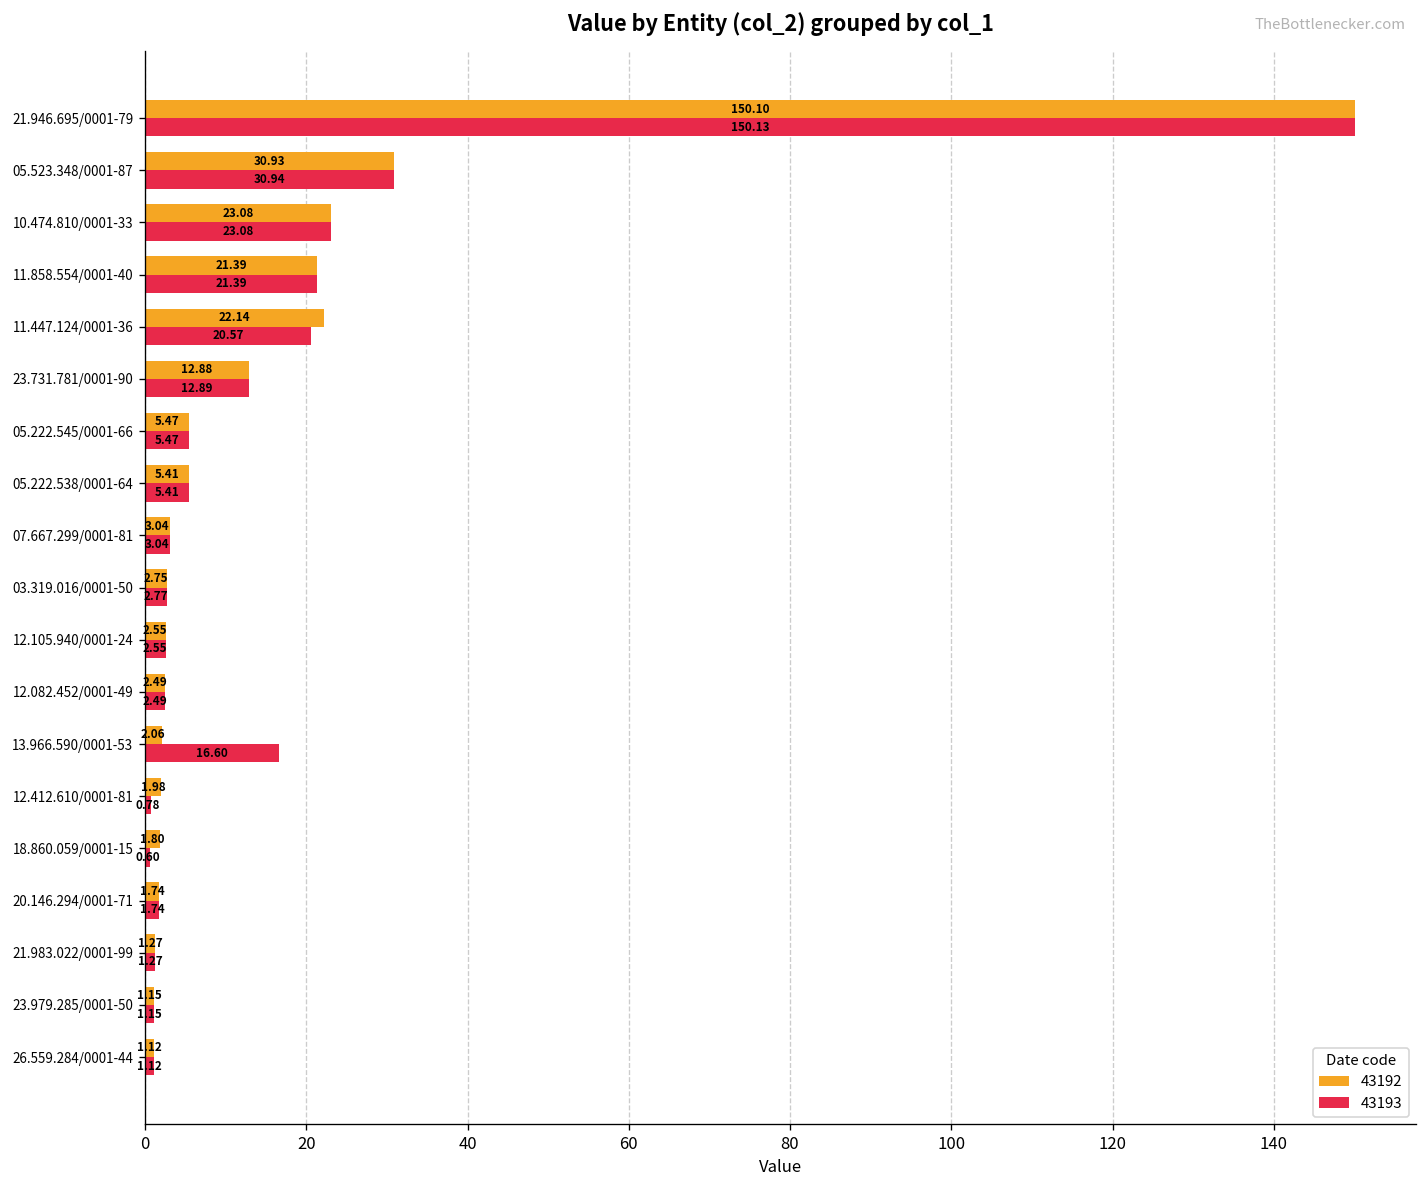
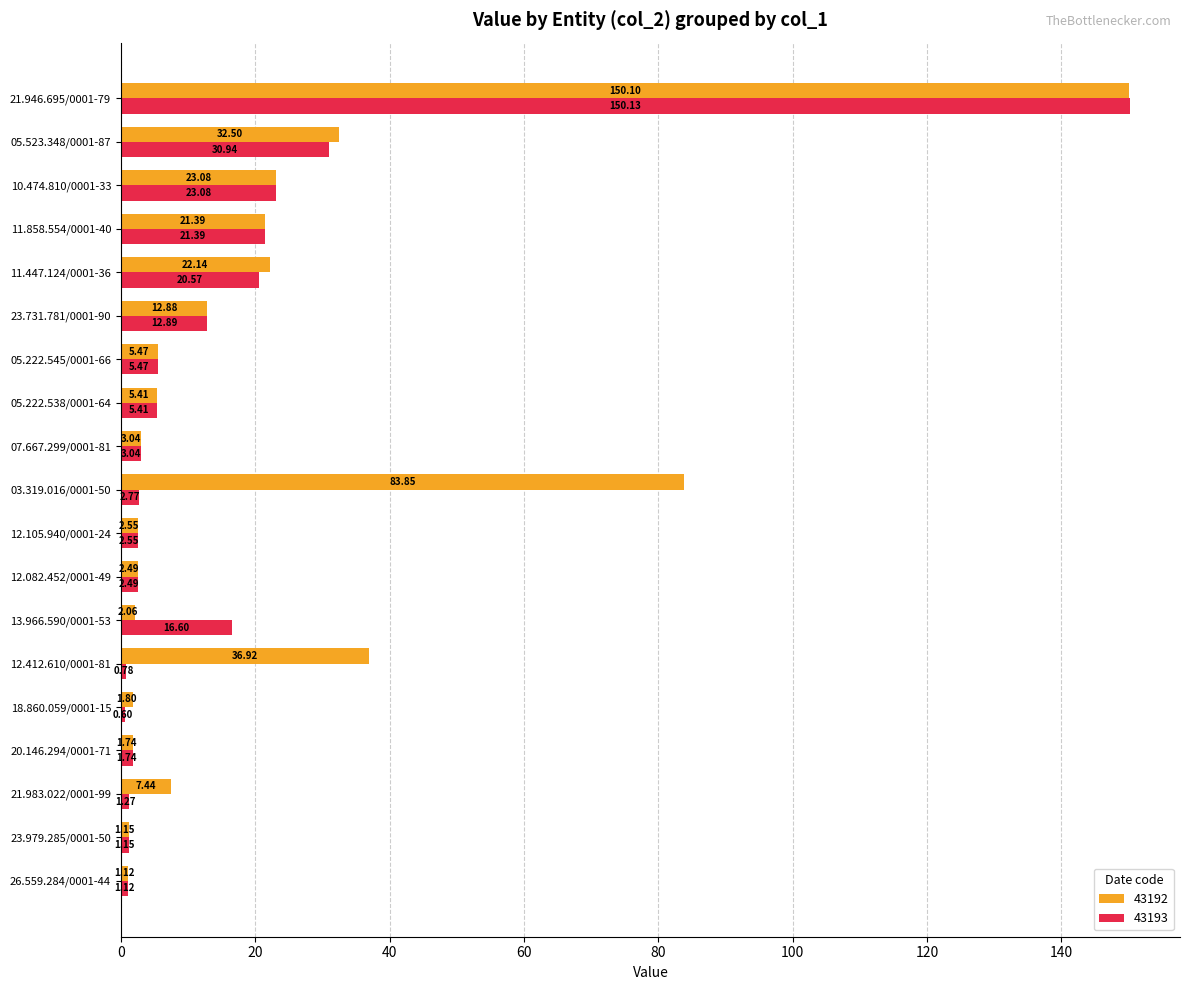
43192, 05.523.348/0001-87: 30.93 -> 32.50
43192, 03.319.016/0001-50: 2.75 -> 83.85
43192, 12.412.610/0001-81: 1.98 -> 36.92
43192, 21.983.022/0001-99: 1.27 -> 7.44
